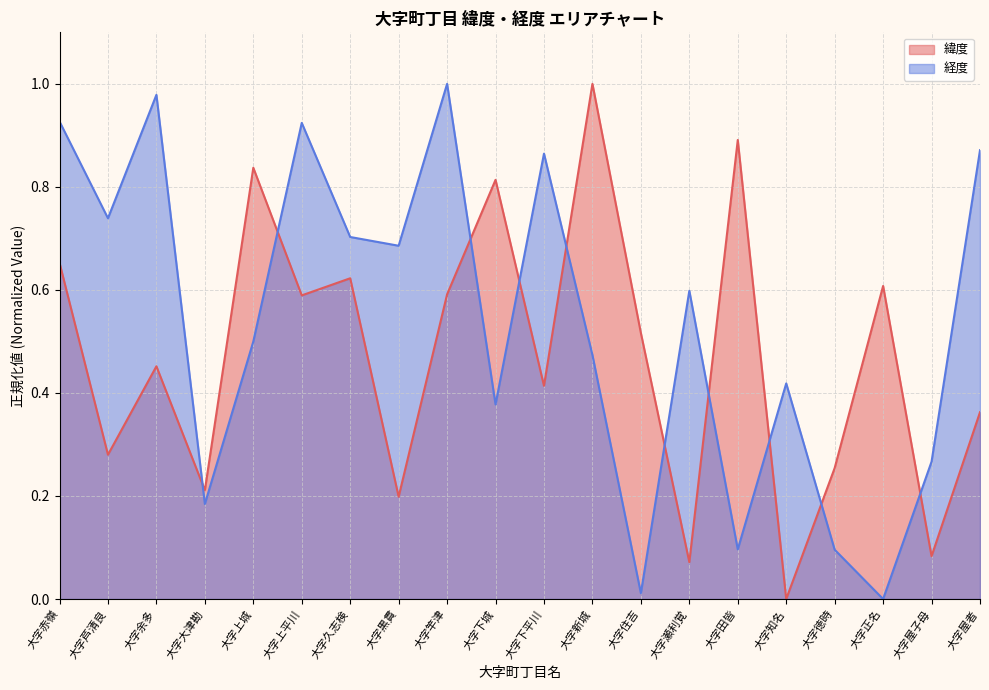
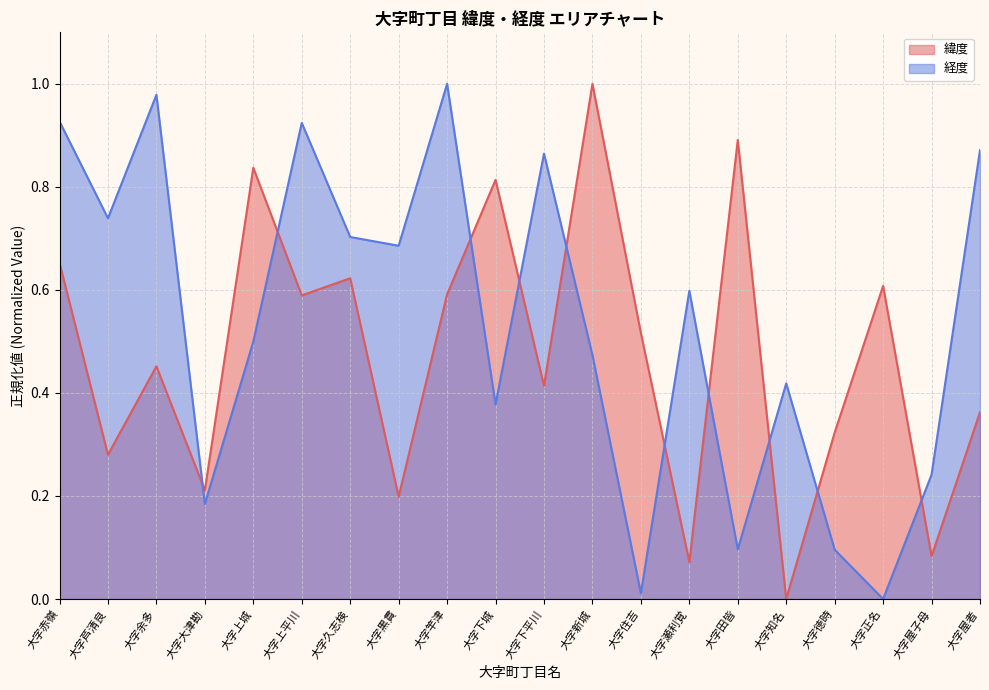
緯度, 大字徳時: 0.25 -> 0.32
経度, 大字屋子母: 0.27 -> 0.24
